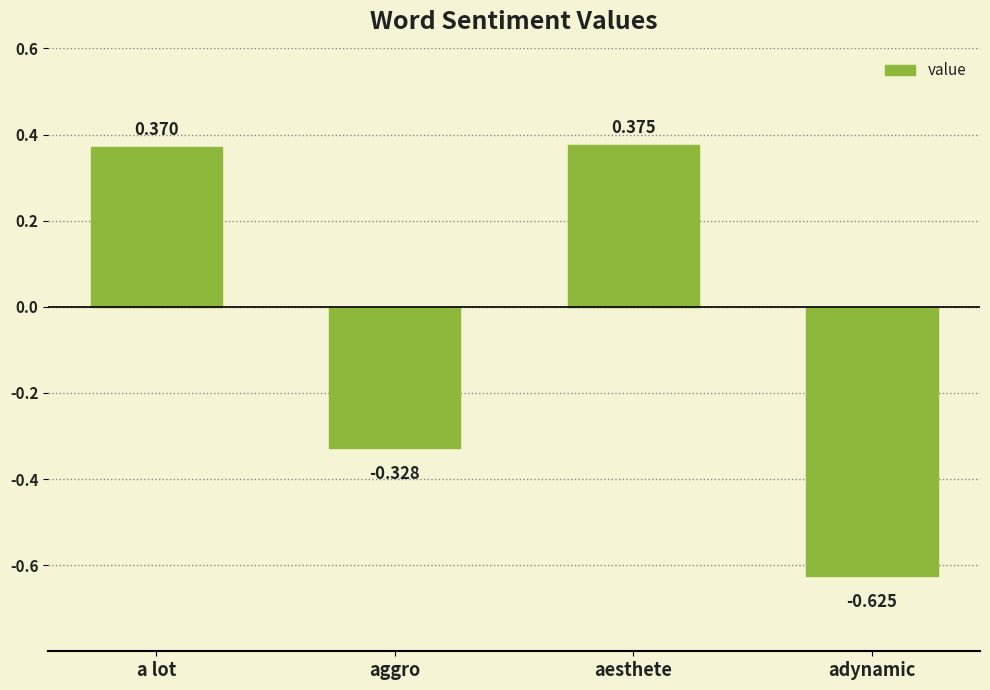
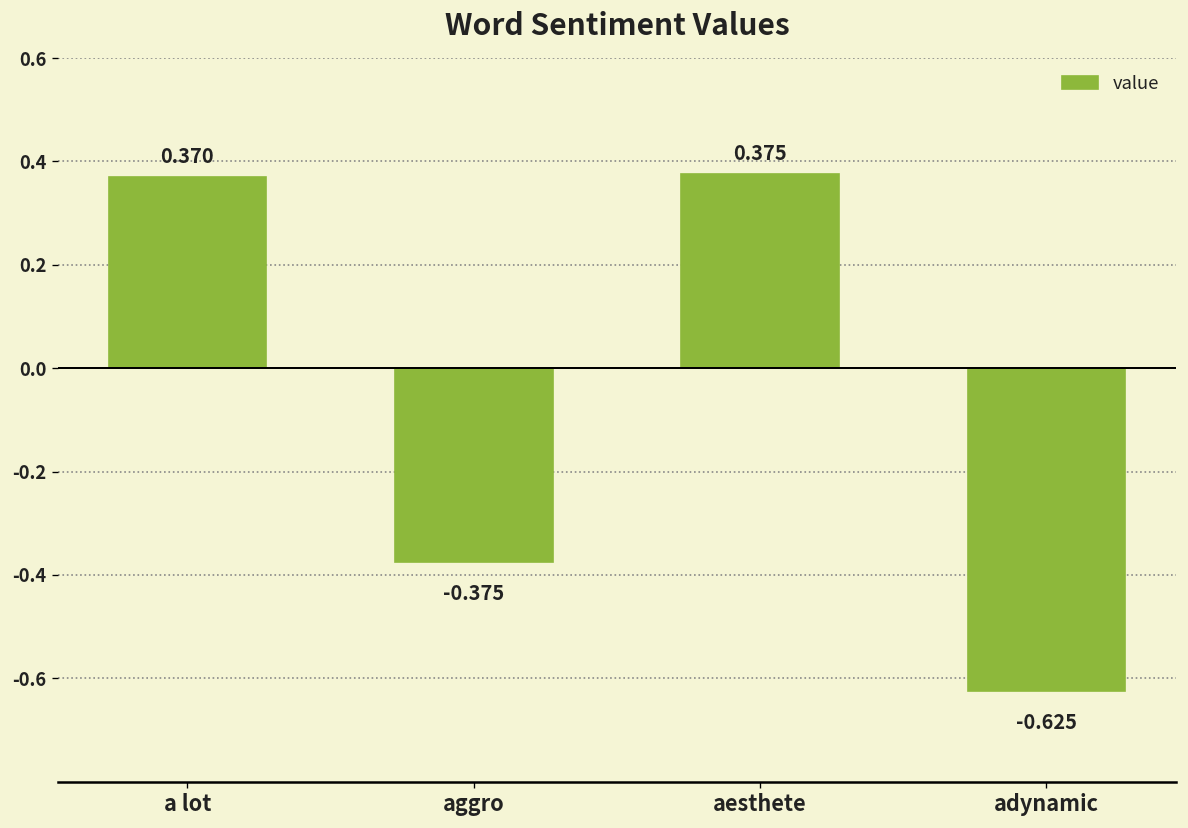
aggro: -0.328 -> -0.375
